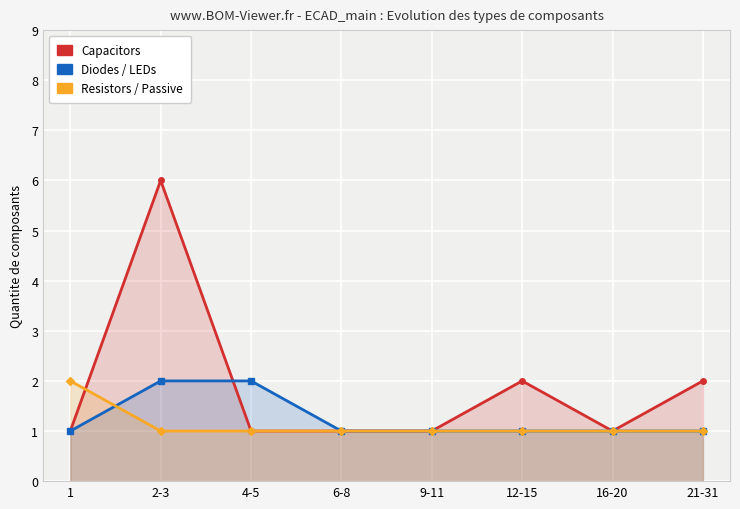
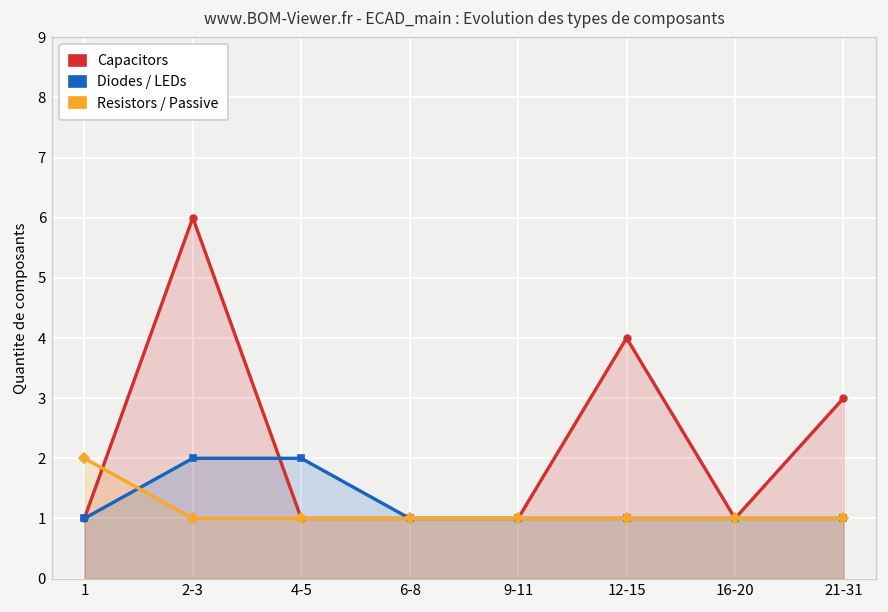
Capacitors, 12-15: 2 -> 4
Capacitors, 21-31: 2 -> 3
